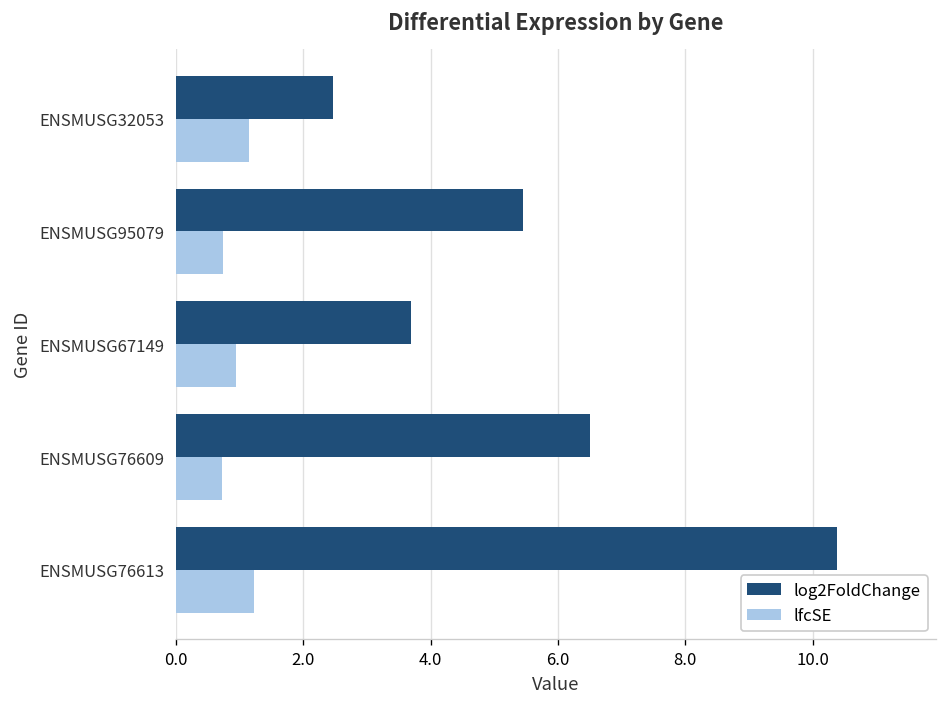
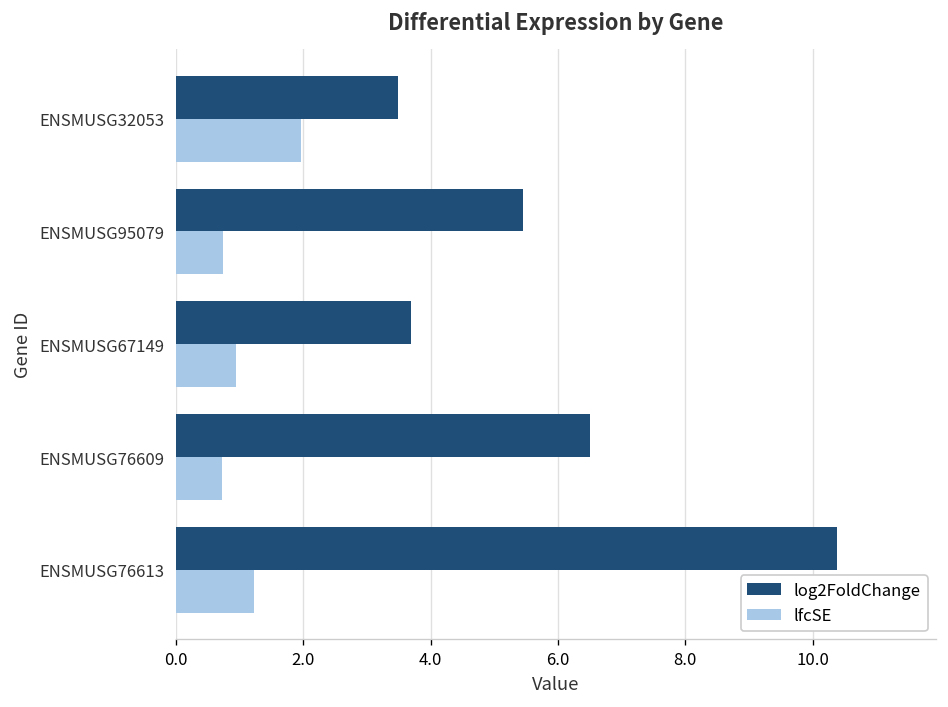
log2FoldChange, ENSMUSG32053: 2.5 -> 3.5
lfcSE, ENSMUSG32053: 1.1 -> 2.0
